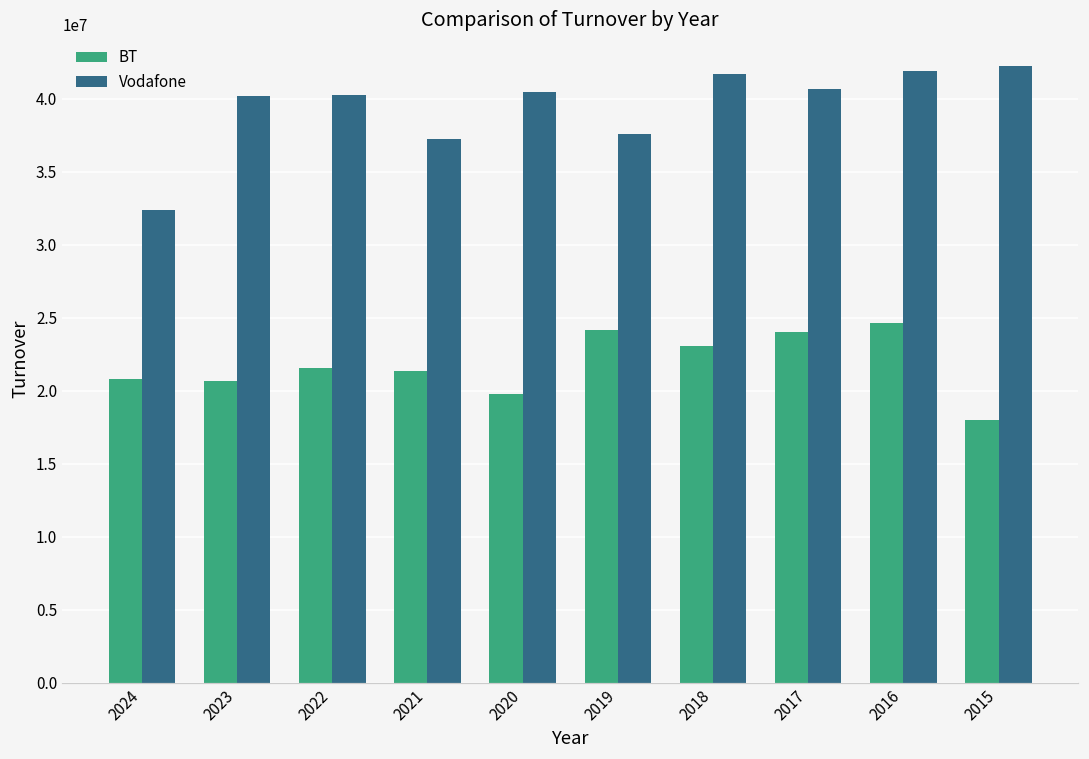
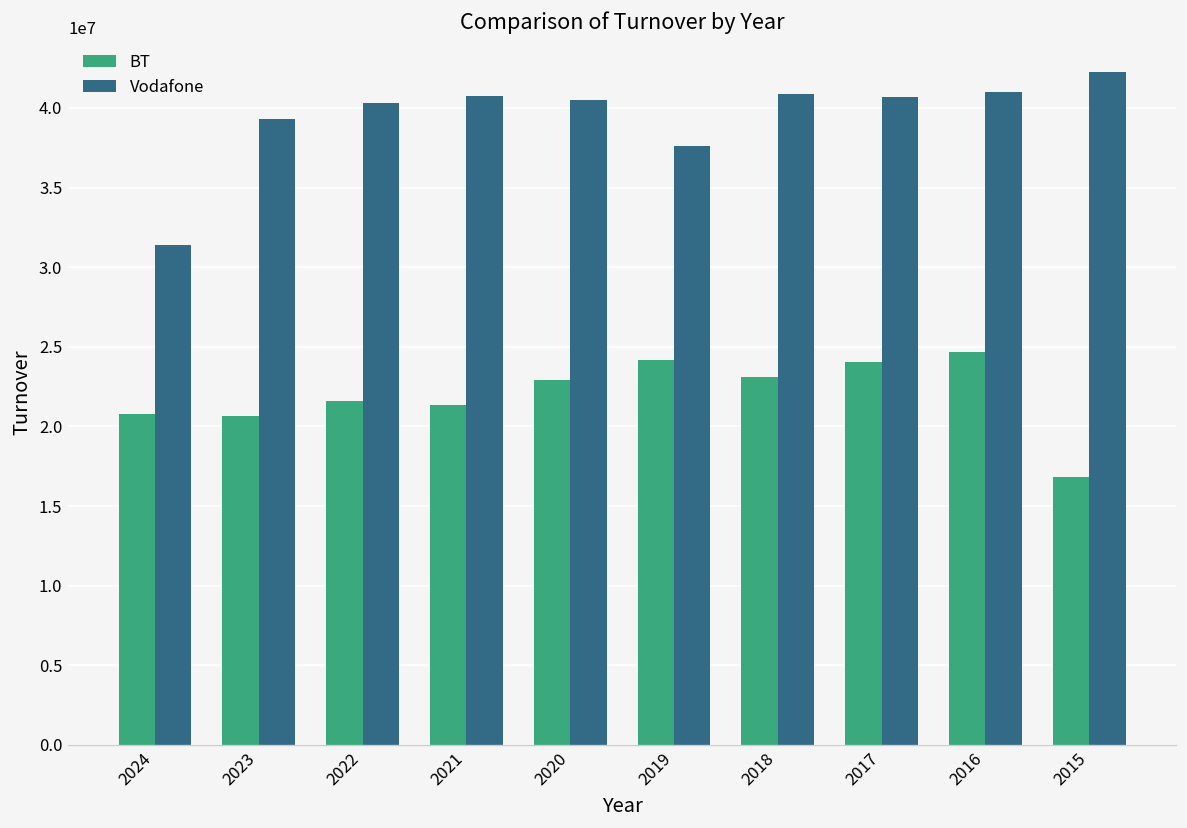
Vodafone, 2024: 32400000 -> 31400000
Vodafone, 2023: 40200000 -> 39300000
Vodafone, 2021: 37300000 -> 40800000
BT, 2020: 19800000 -> 22900000
Vodafone, 2018: 41700000 -> 40900000
Vodafone, 2016: 41900000 -> 41000000
BT, 2015: 18000000 -> 16800000
